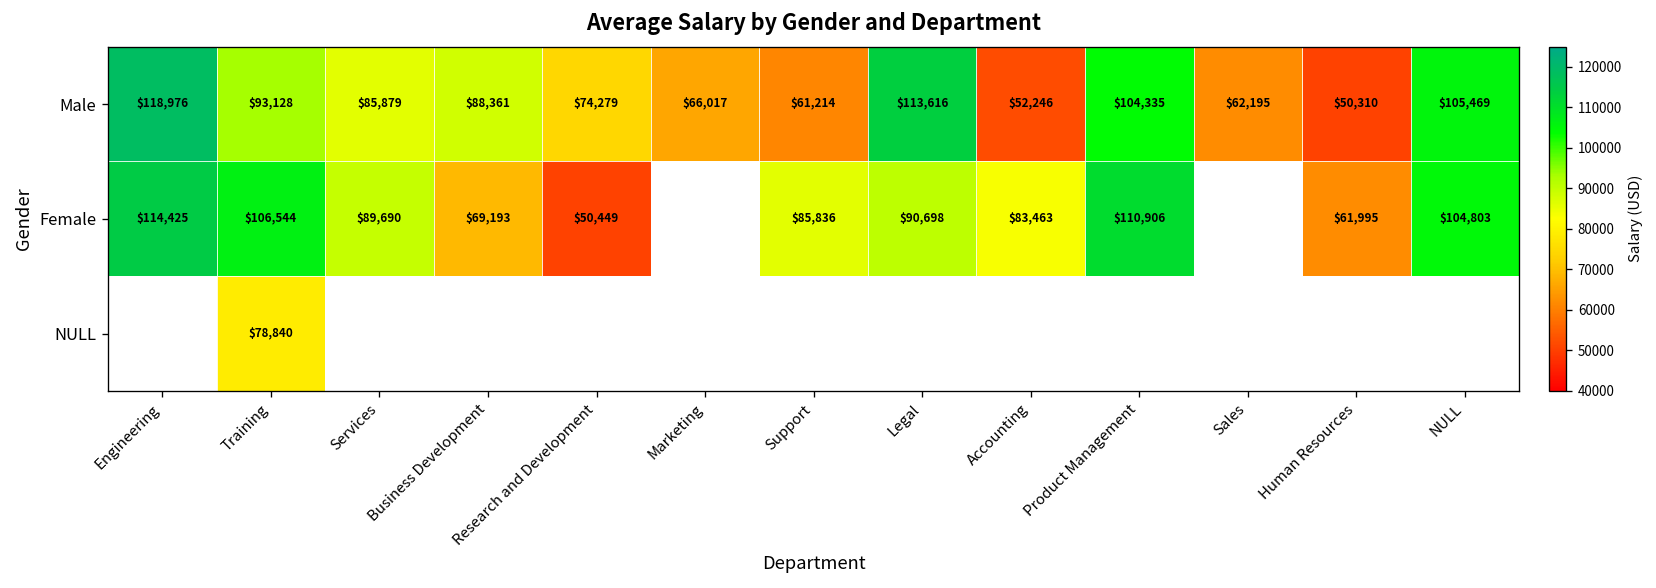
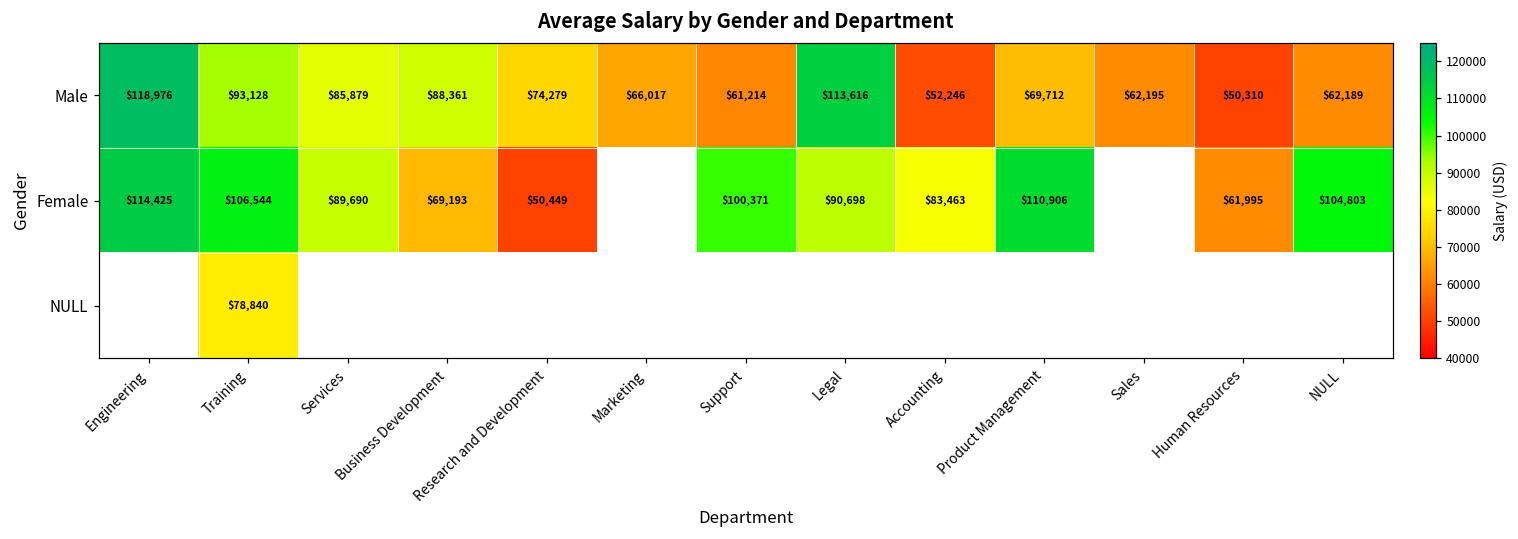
Male, Product Management: $104,335 -> $69,712
Male, NULL: $105,469 -> $62,189
Female, Support: $85,836 -> $100,371
